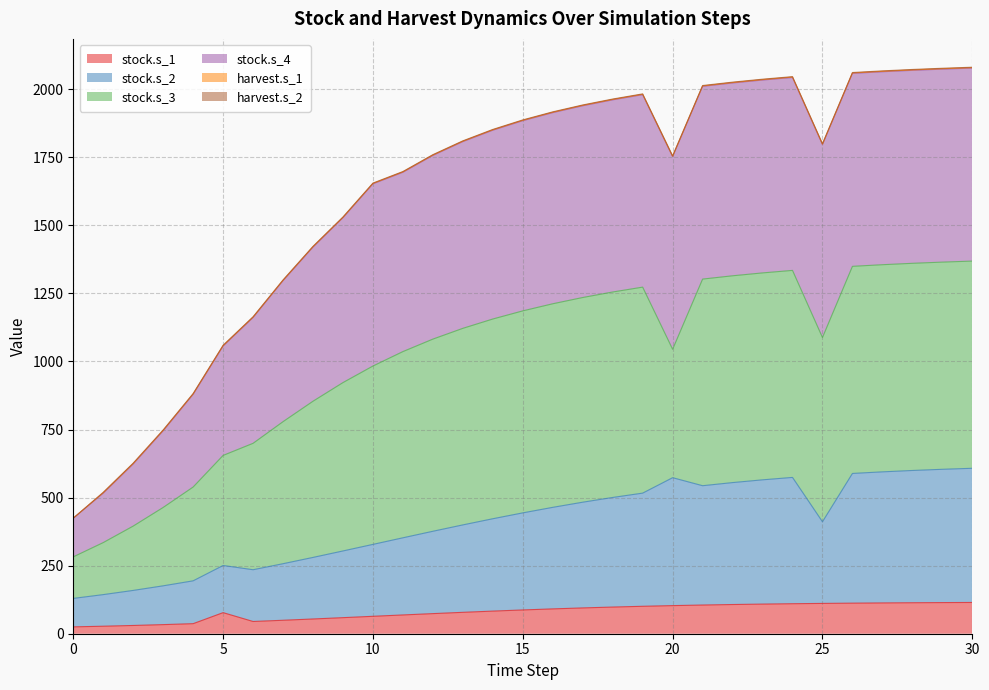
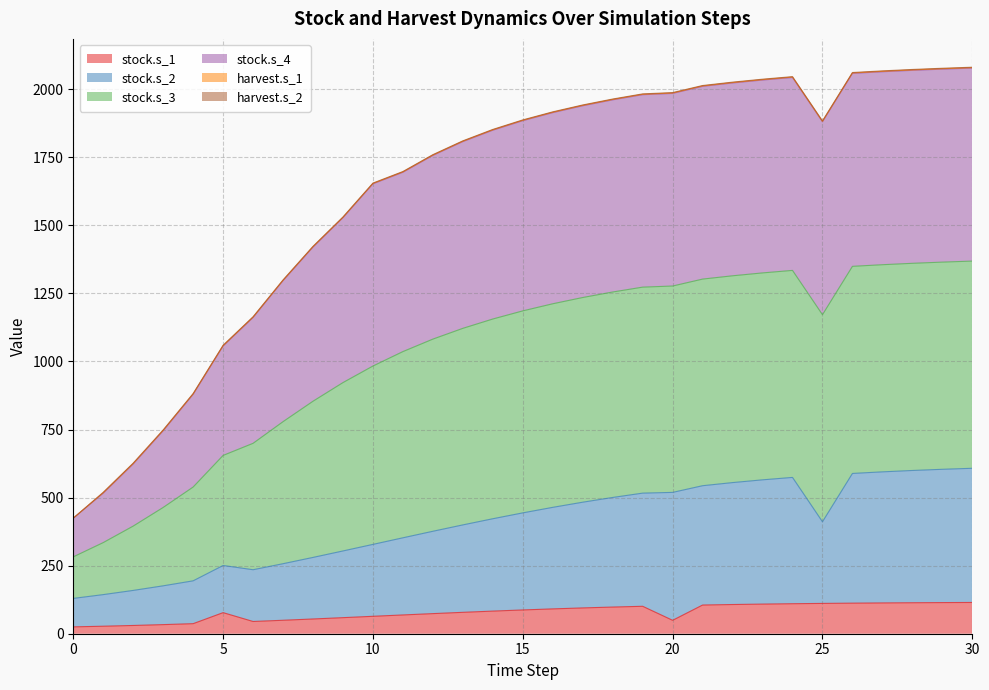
stock.s_1, 20: 100 -> 50
stock.s_3, 20: 470 -> 760
stock.s_3, 25: 680 -> 760
